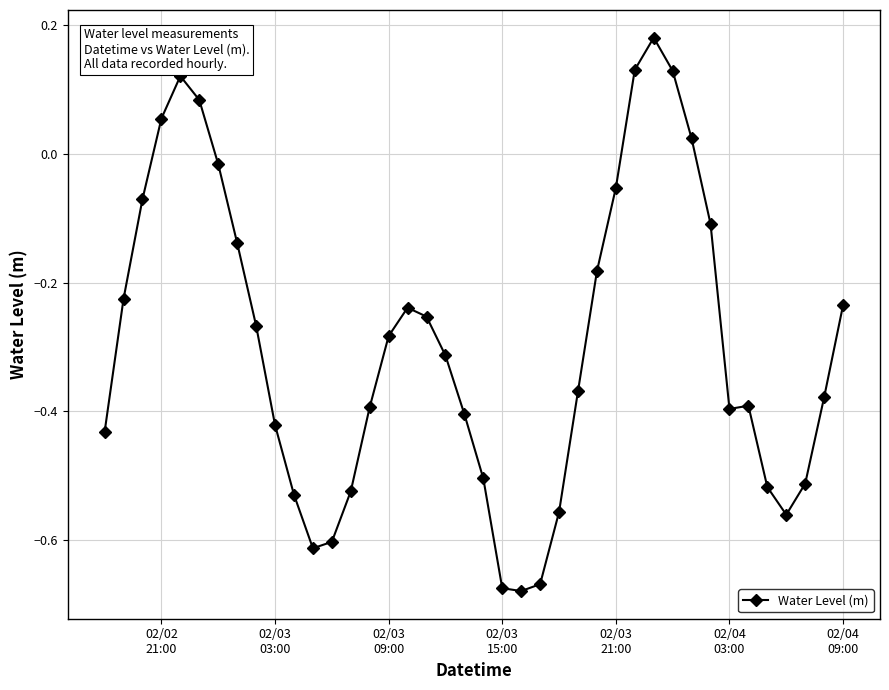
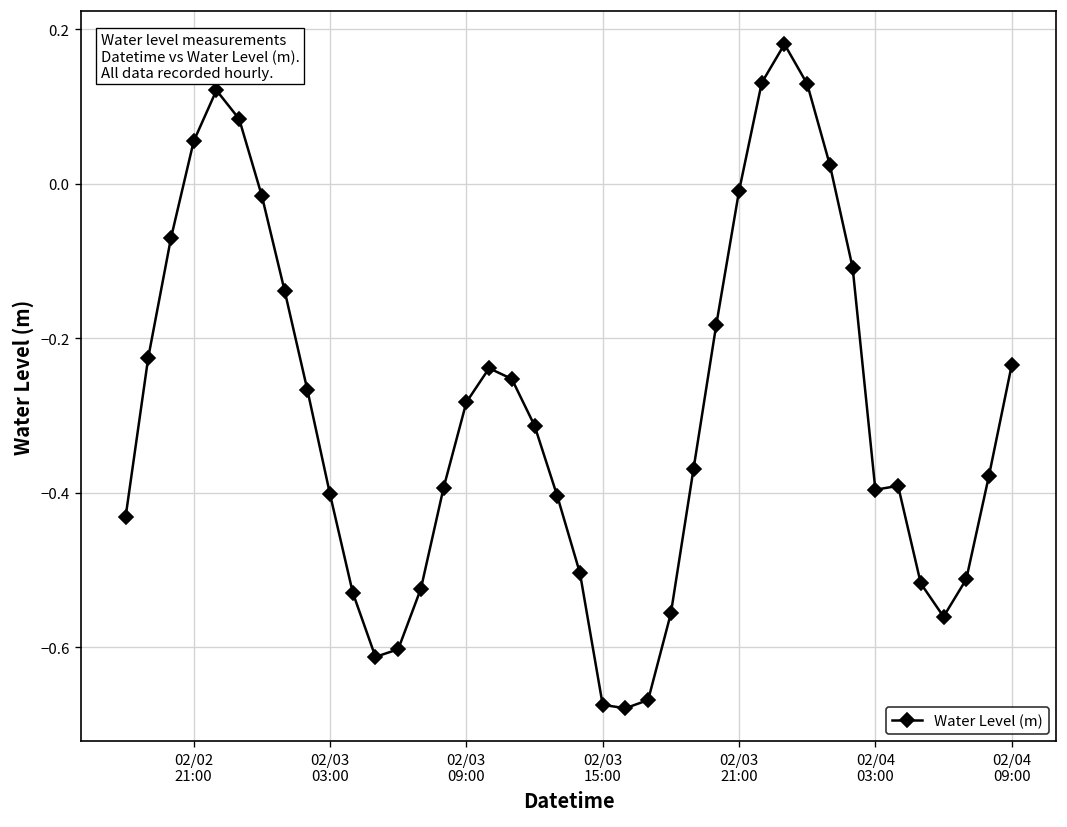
02/03 03:00: -0.42 -> -0.40
02/03 21:00: -0.05 -> -0.01
